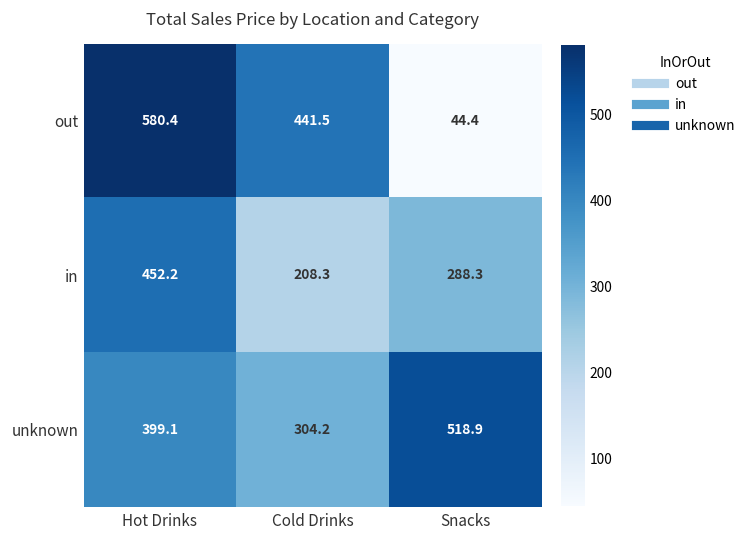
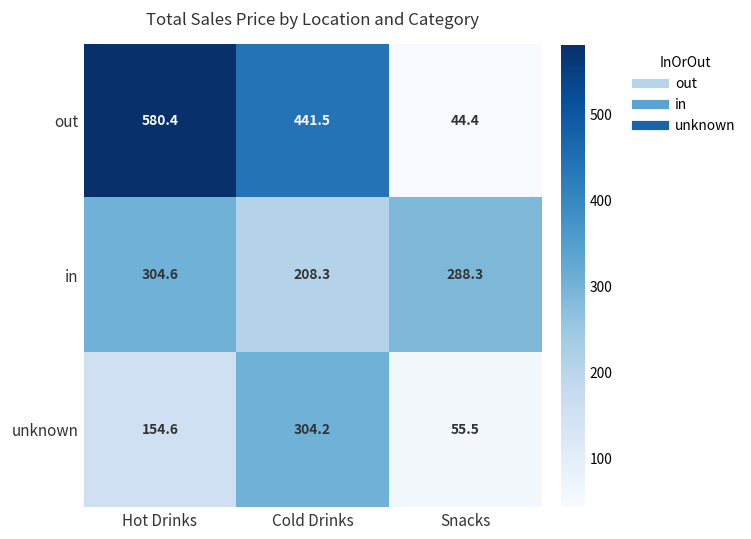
in, Hot Drinks: 452.2 -> 304.6
unknown, Hot Drinks: 399.1 -> 154.6
unknown, Snacks: 518.9 -> 55.5
